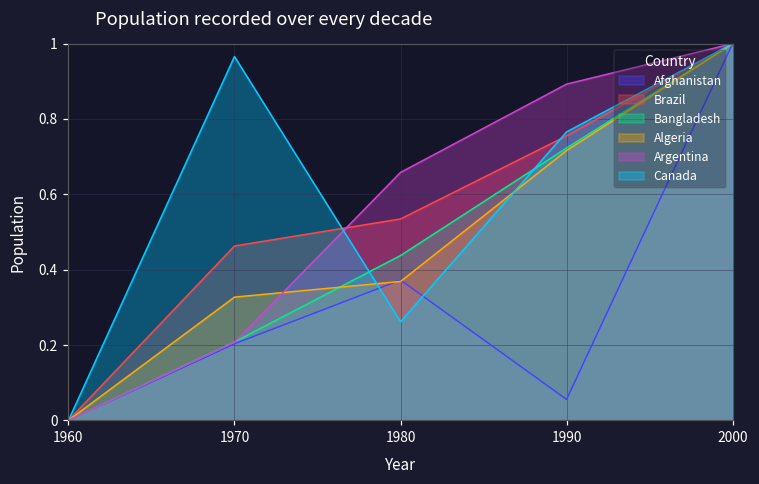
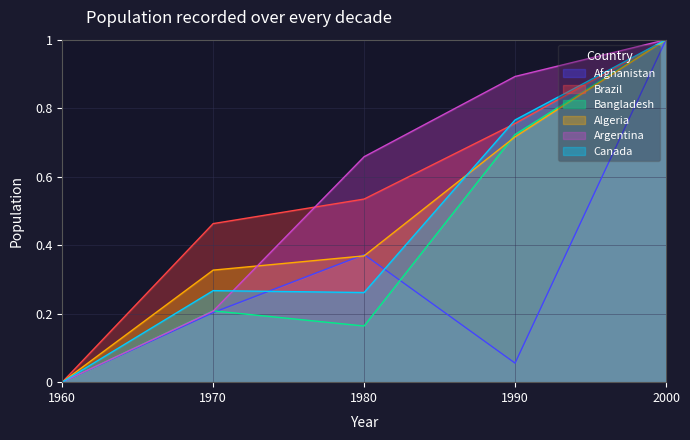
Canada, 1970: 0.97 -> 0.27
Bangladesh, 1980: 0.44 -> 0.16
